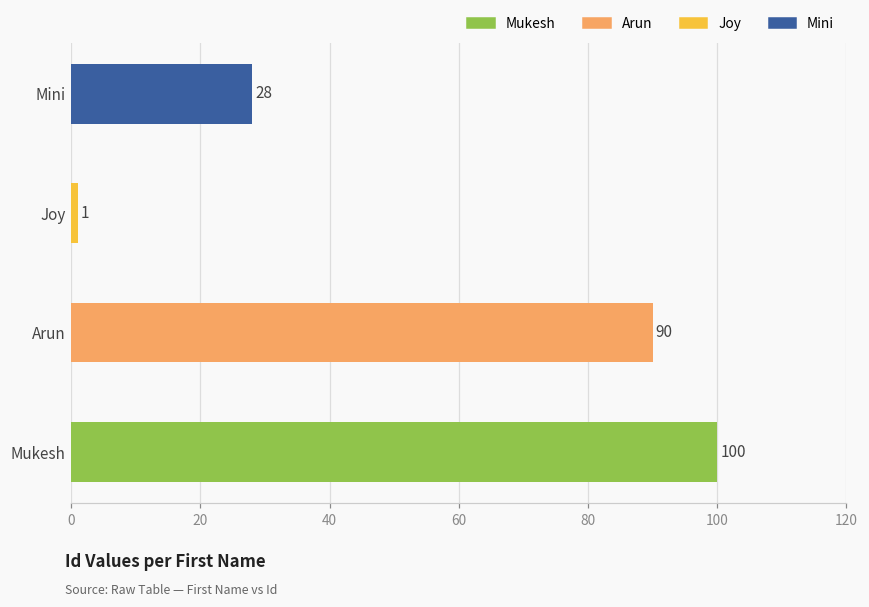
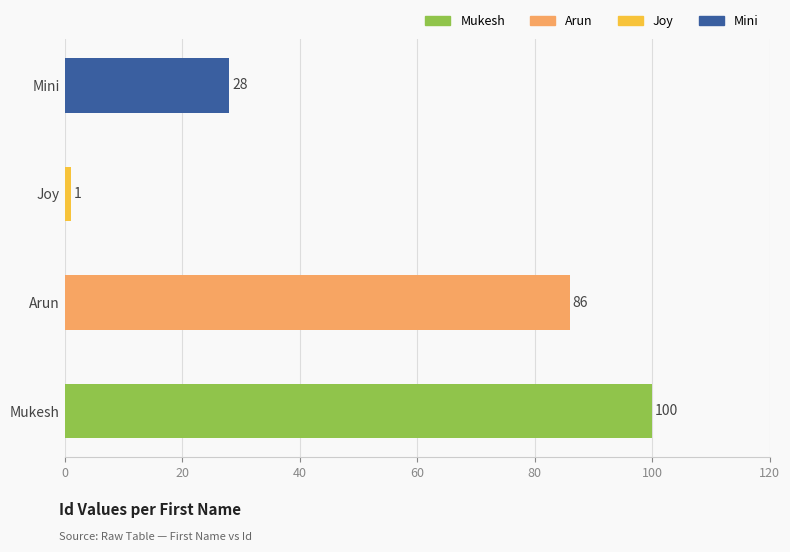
Arun: 90 -> 86
